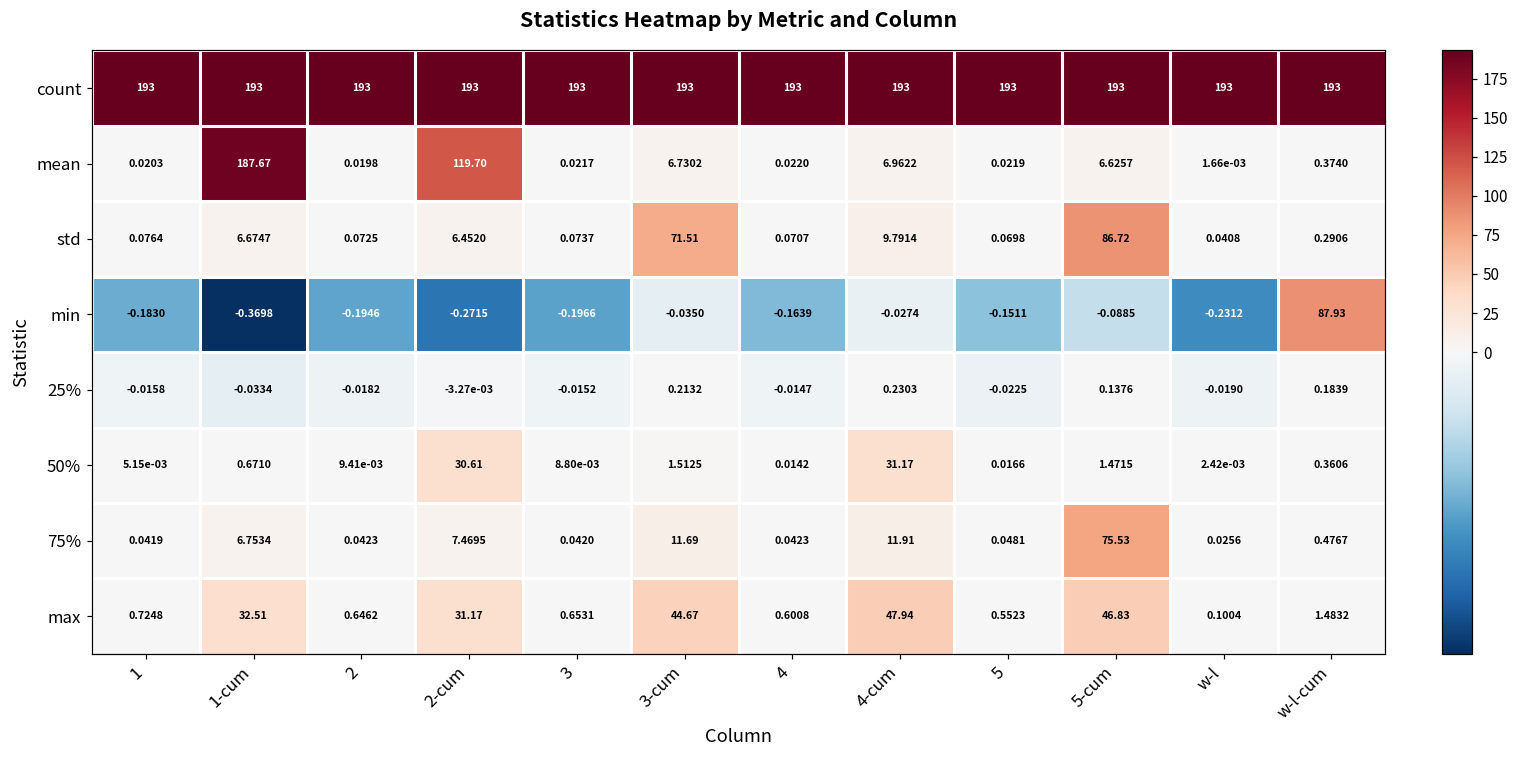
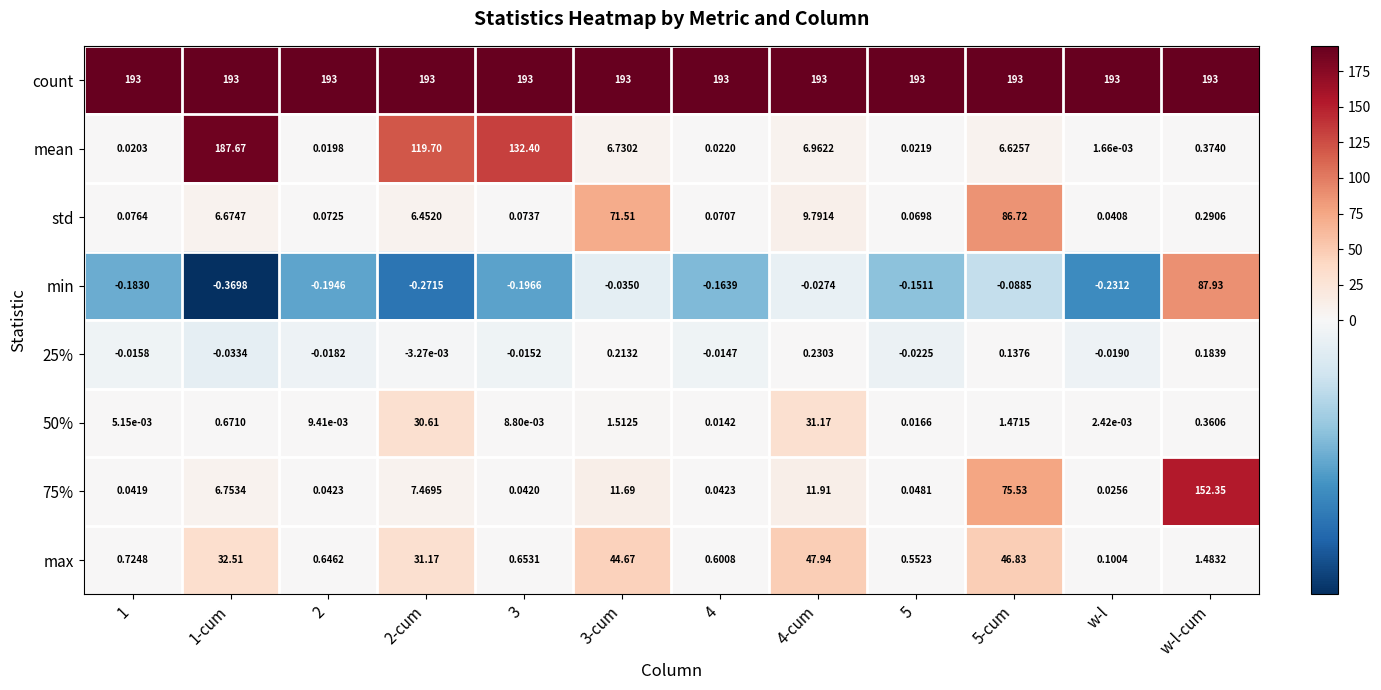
mean, 3: 0.0217 -> 132.40
75%, w-l-cum: 0.4767 -> 152.35
